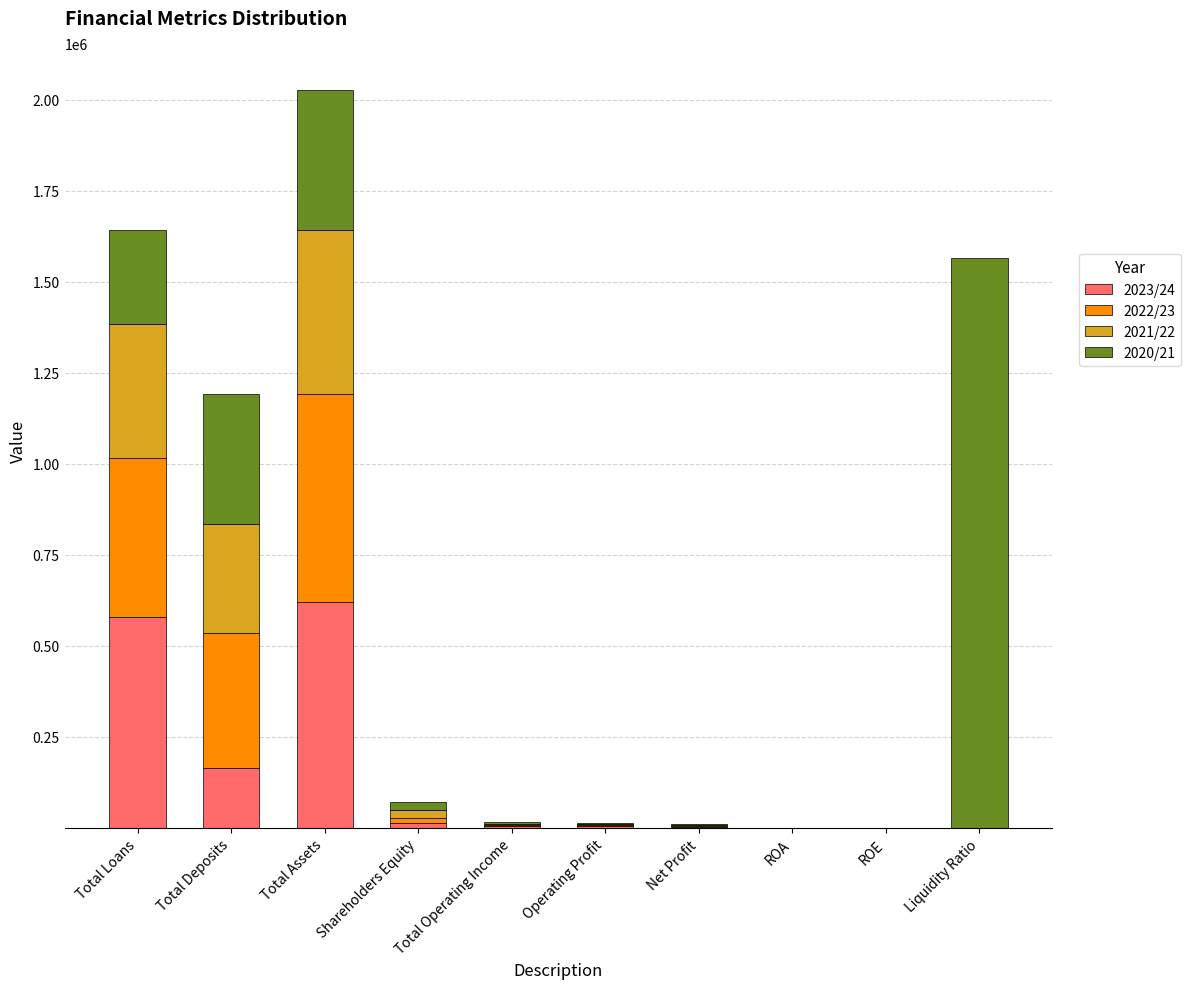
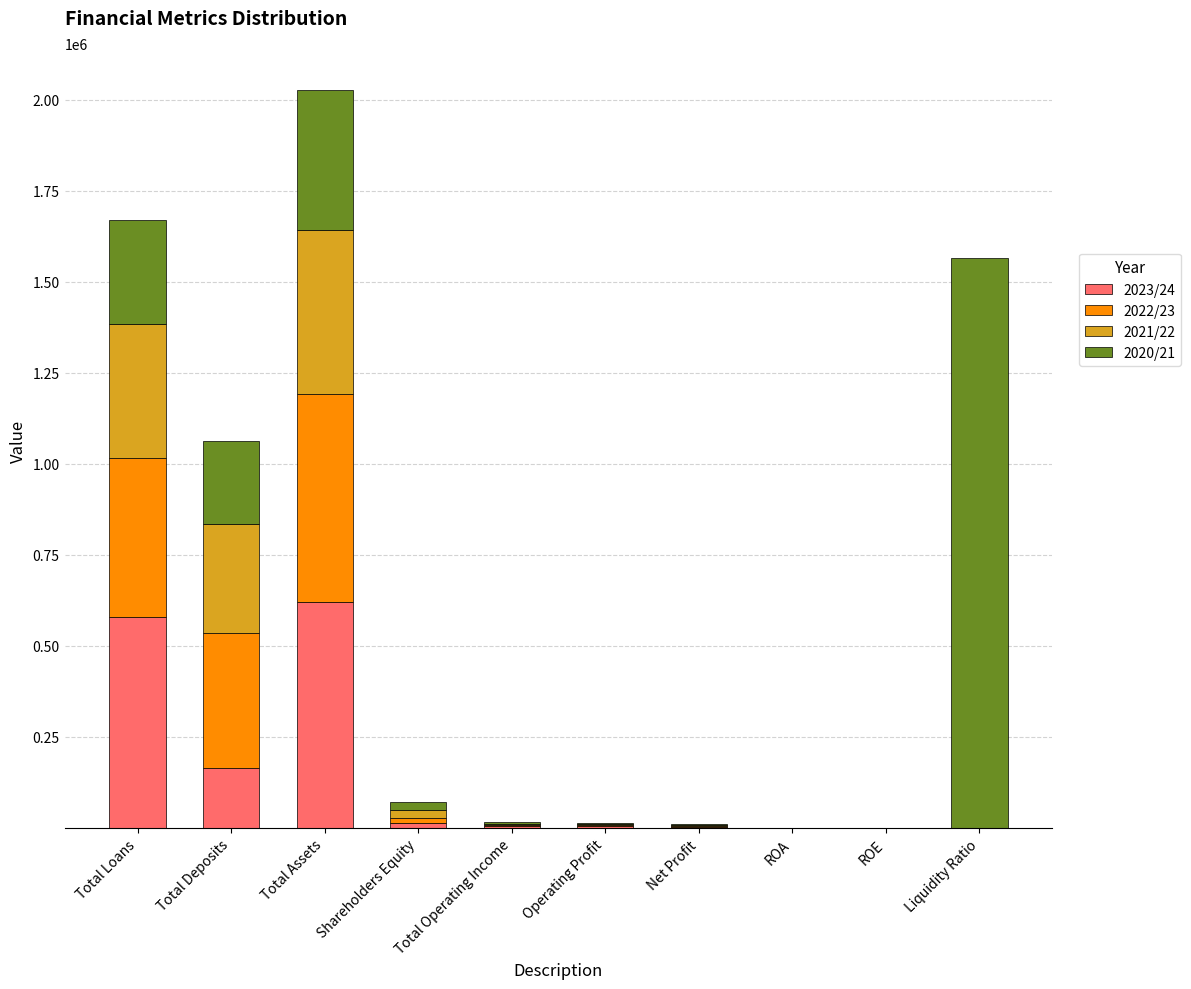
2020/21, Total Loans: 260000 -> 290000
2020/21, Total Deposits: 360000 -> 230000
